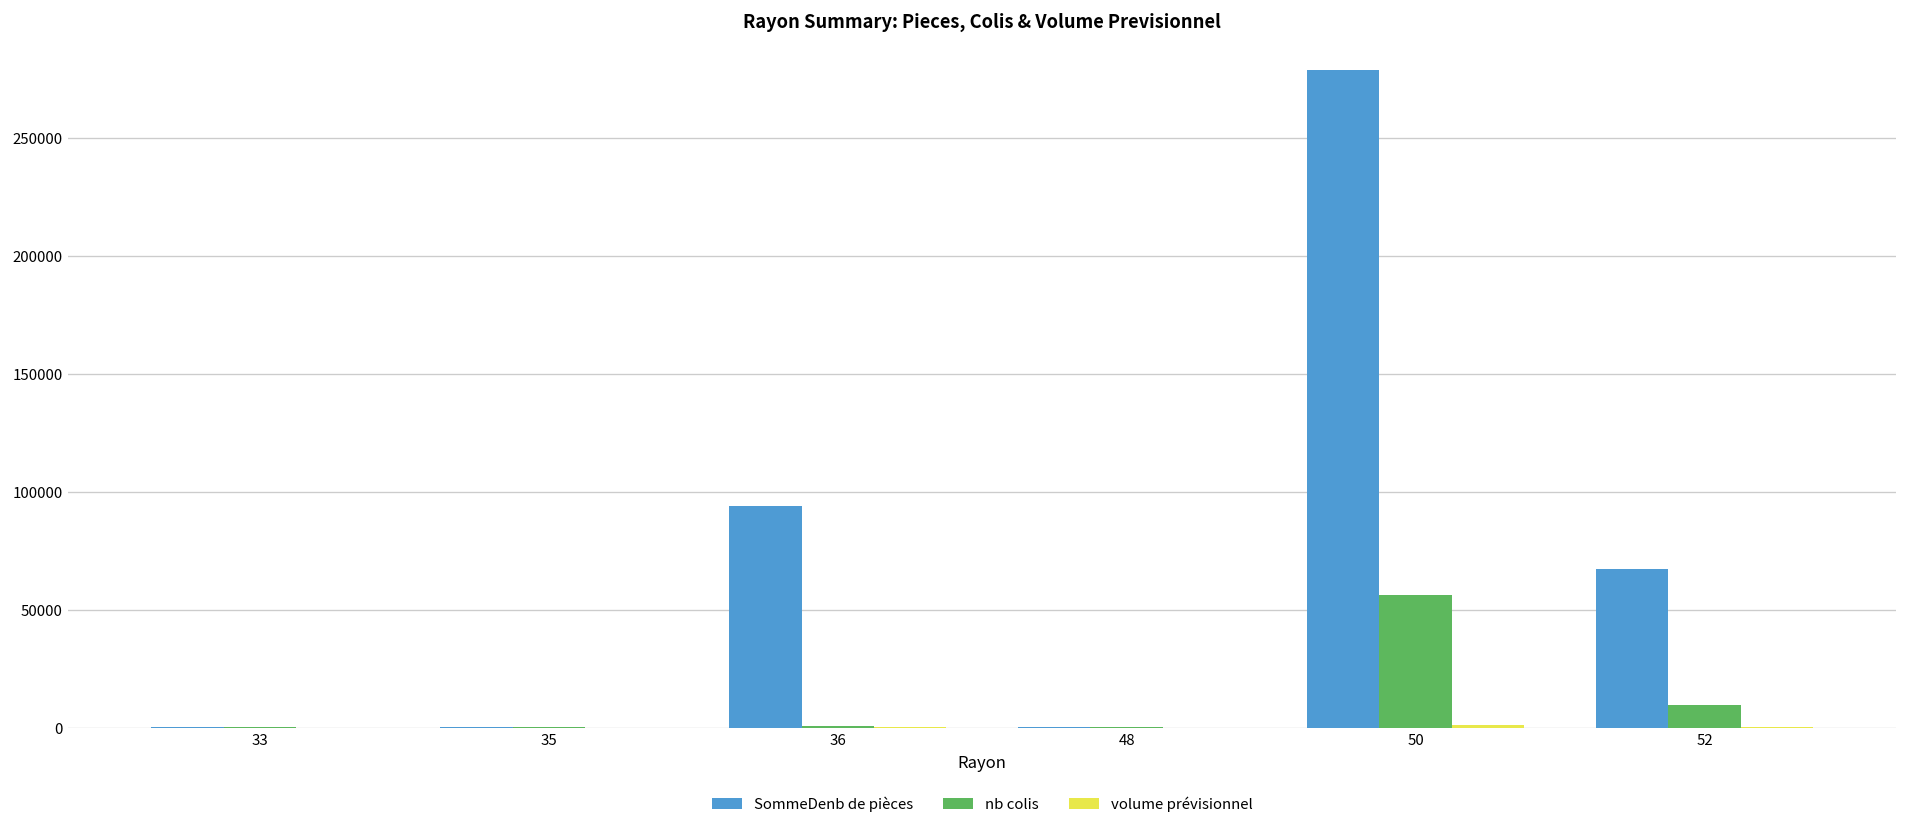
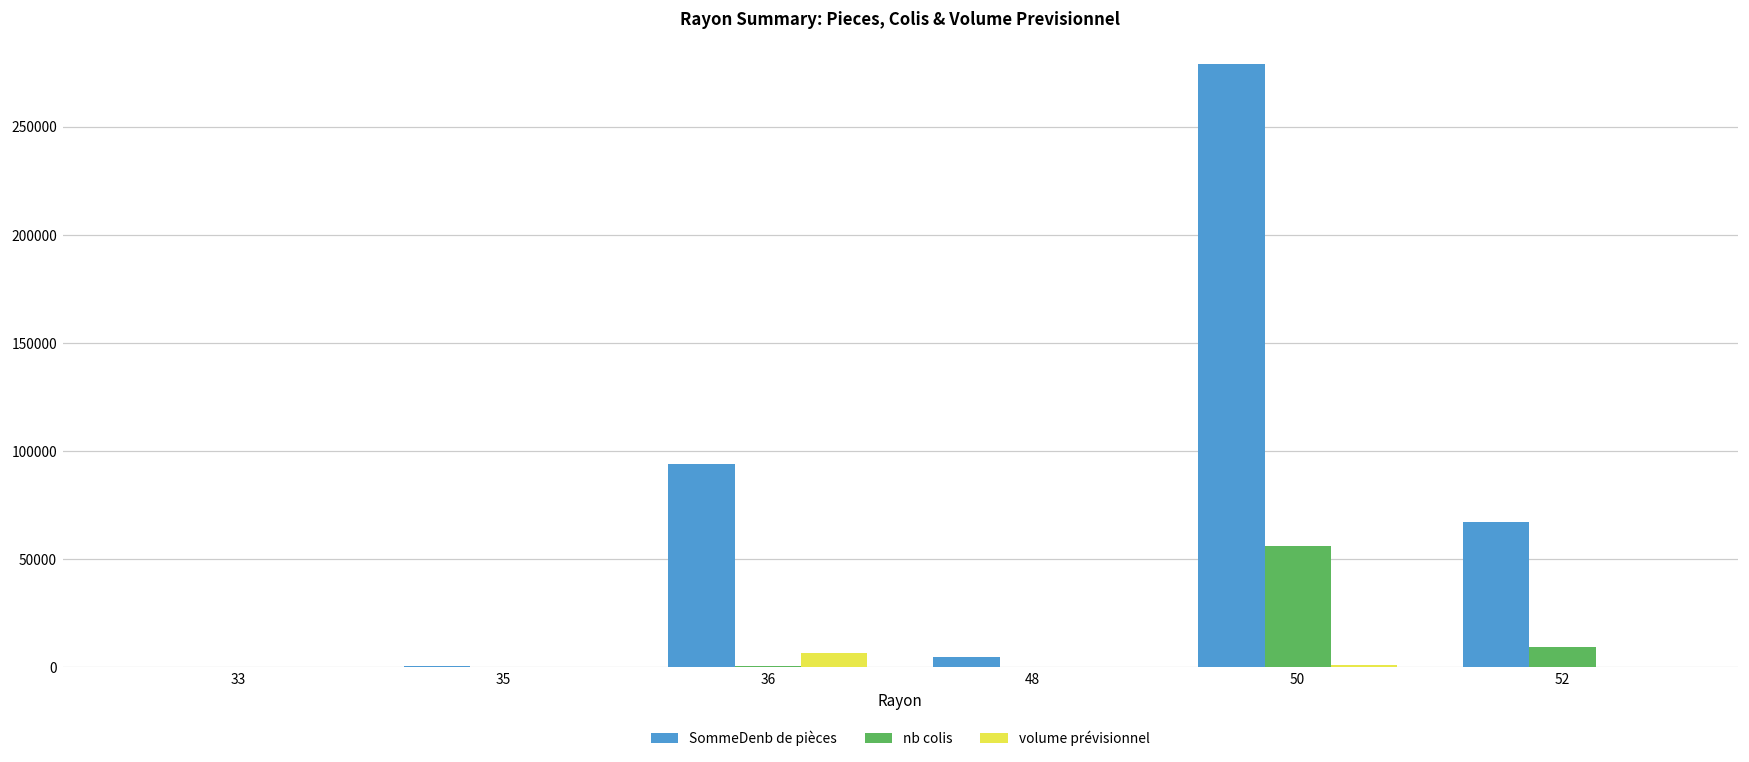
volume prévisionnel, 36: 0 -> 7000
SommeDenb de pièces, 48: 0 -> 5000
